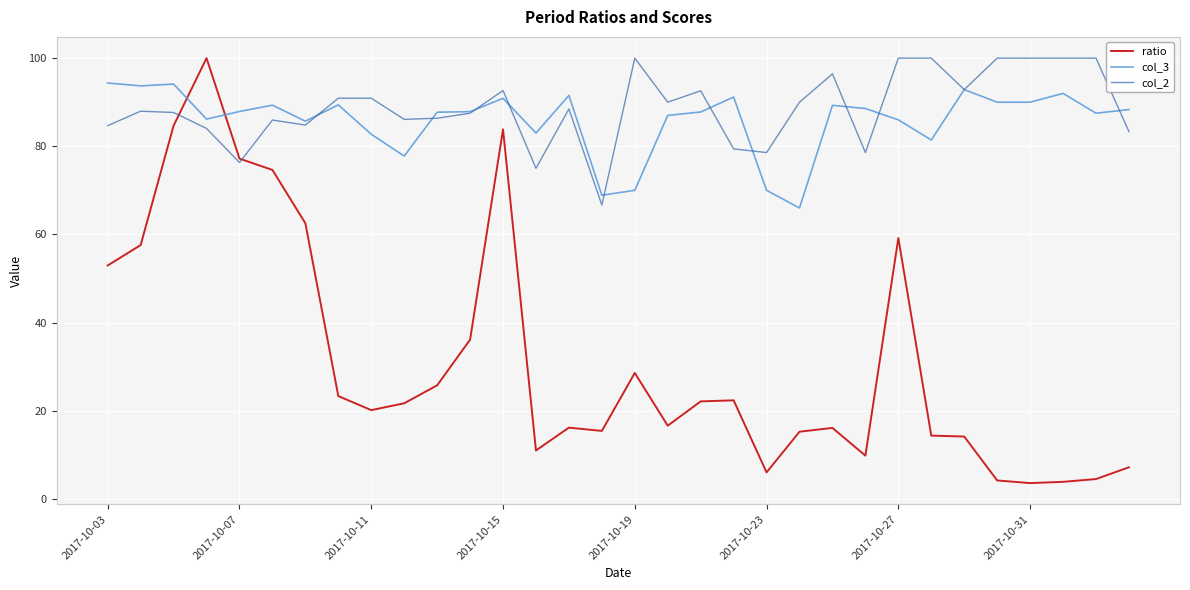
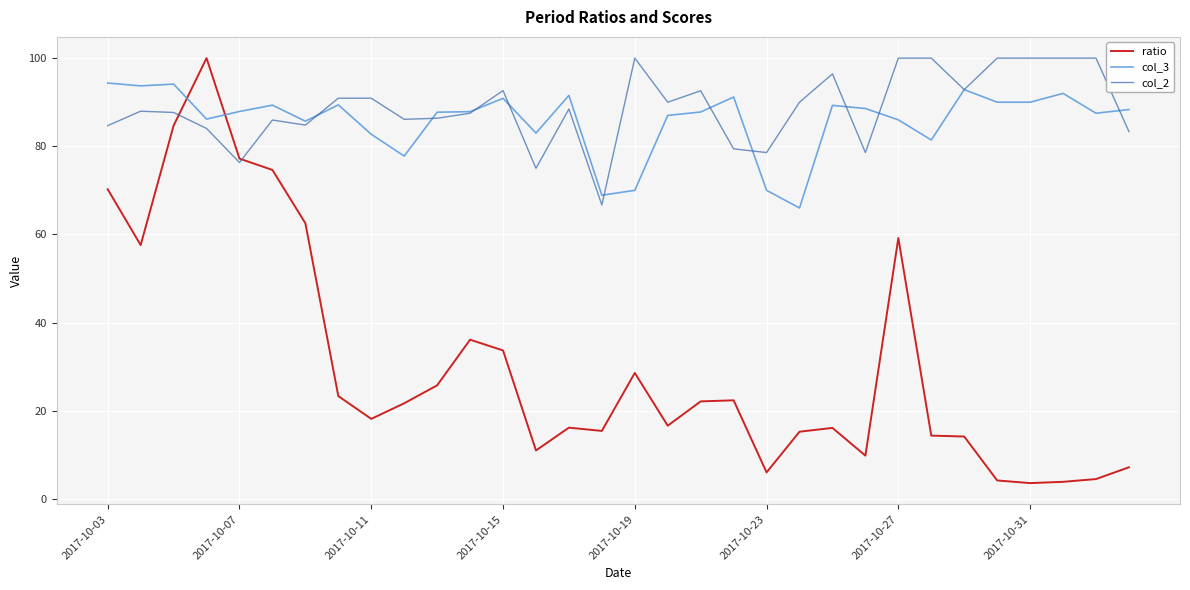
ratio, 2017-10-03: 53 -> 70
ratio, 2017-10-11: 20 -> 18
ratio, 2017-10-15: 84 -> 34
